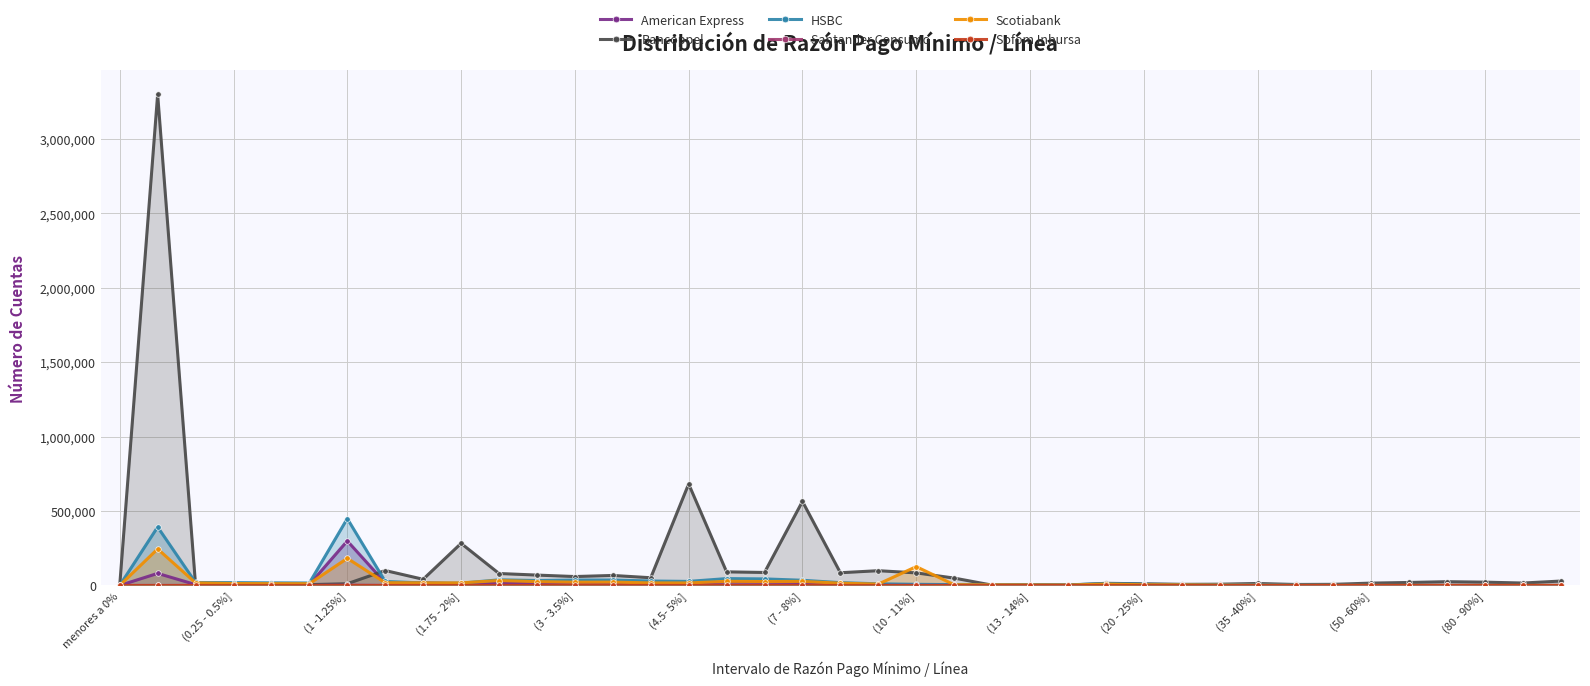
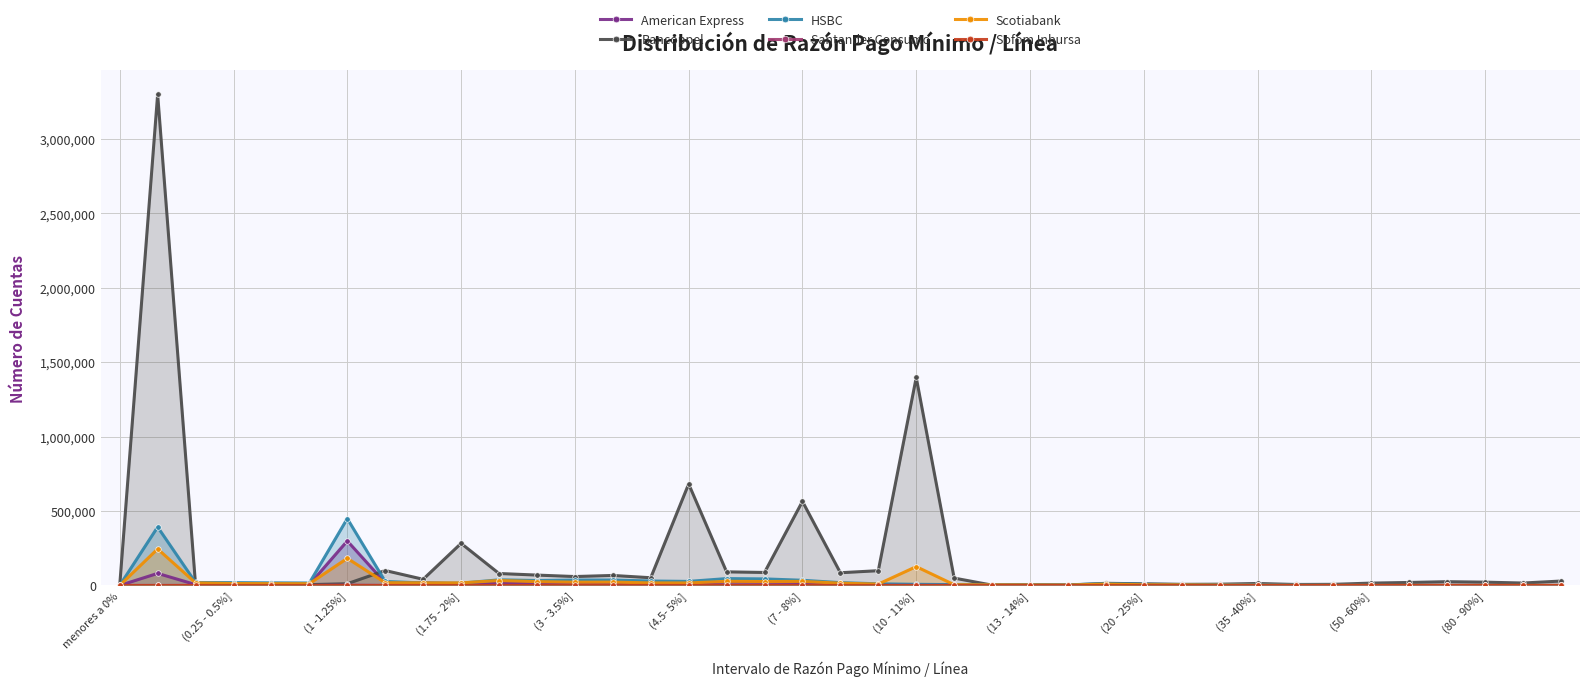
Bancoppel, (10 - 11%]: 80,000 -> 1,400,000
